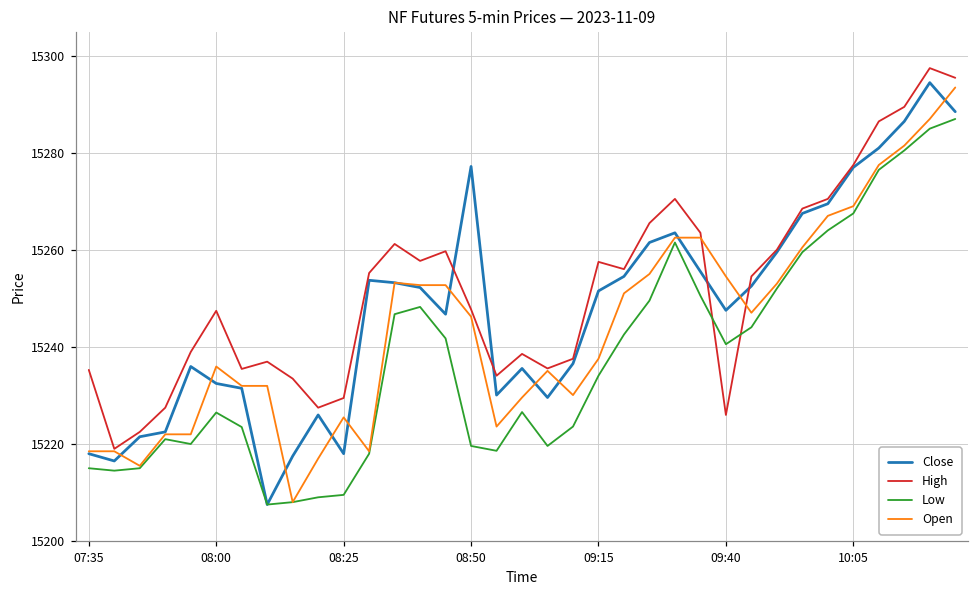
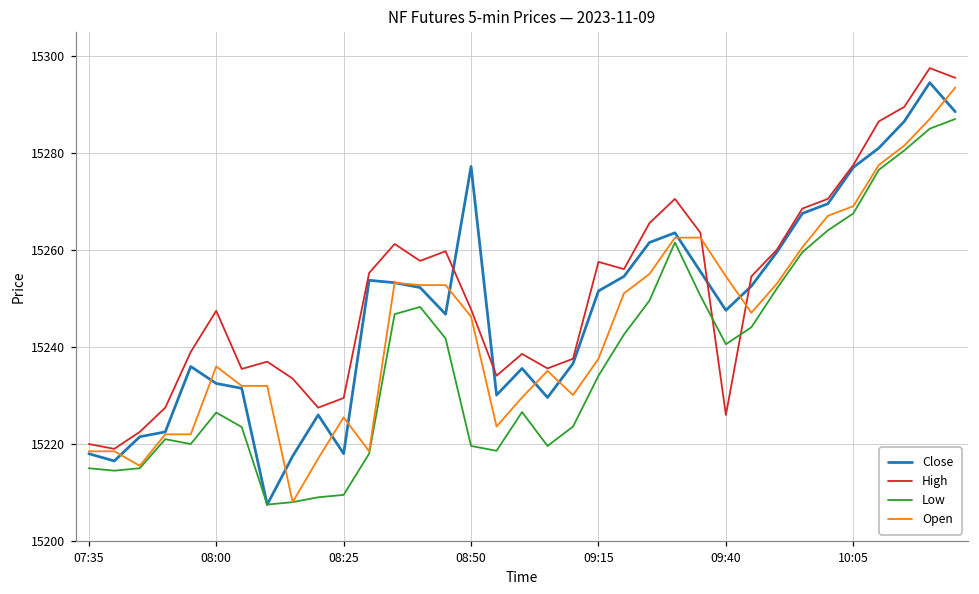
High, 07:35: 15235 -> 15220
